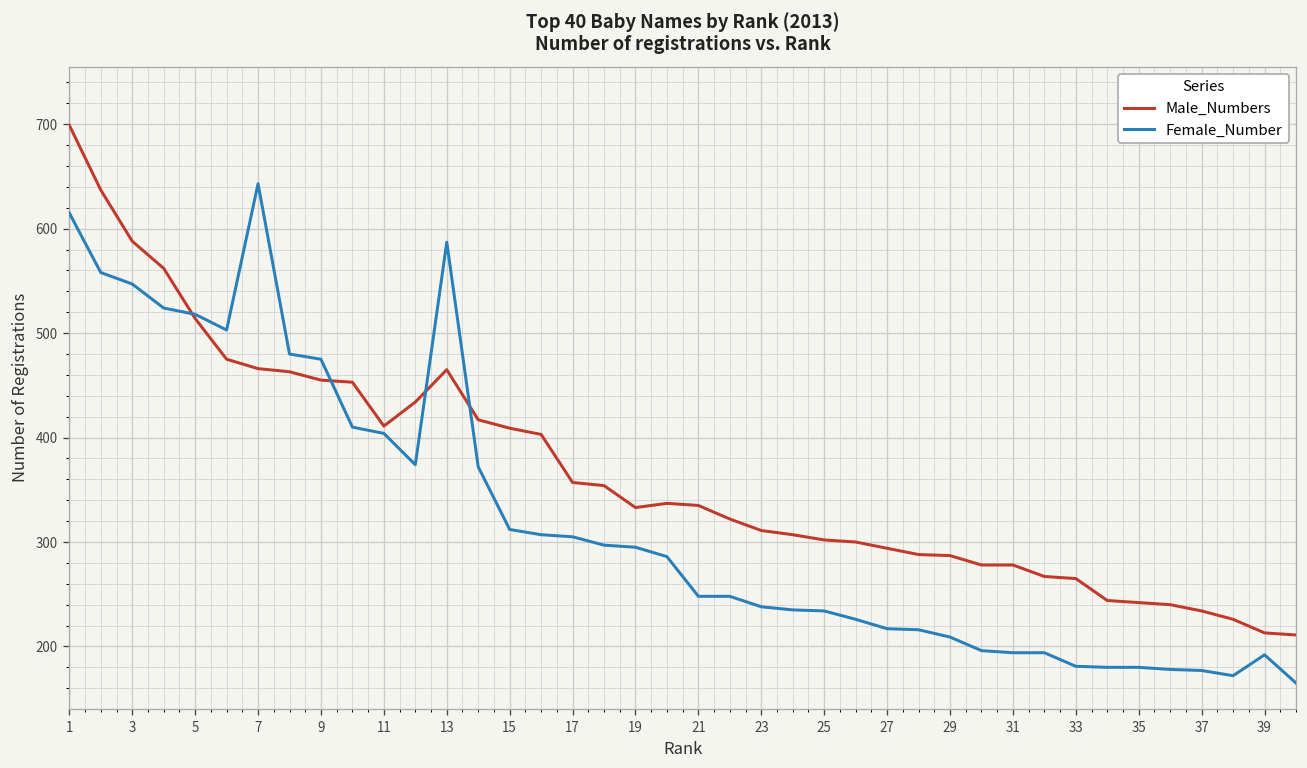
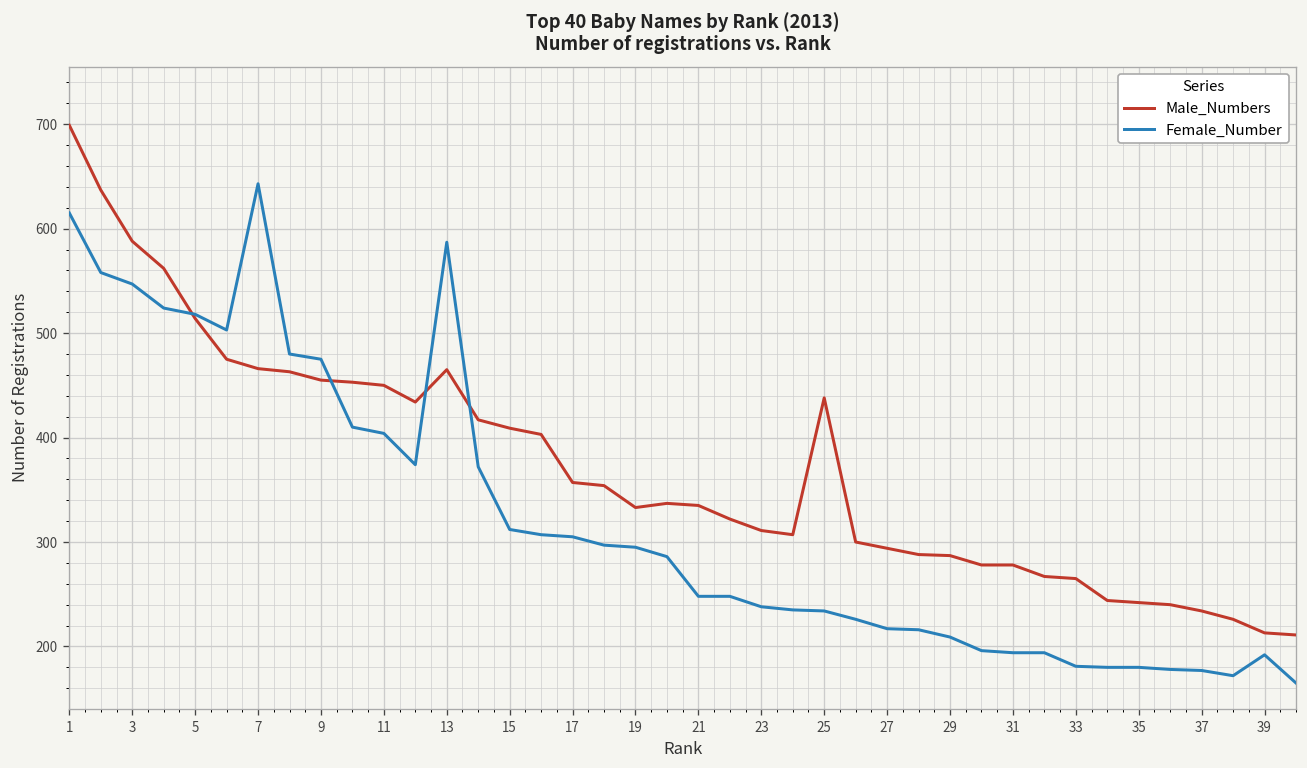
Male_Numbers, 11: 410 -> 450
Male_Numbers, 25: 300 -> 440
